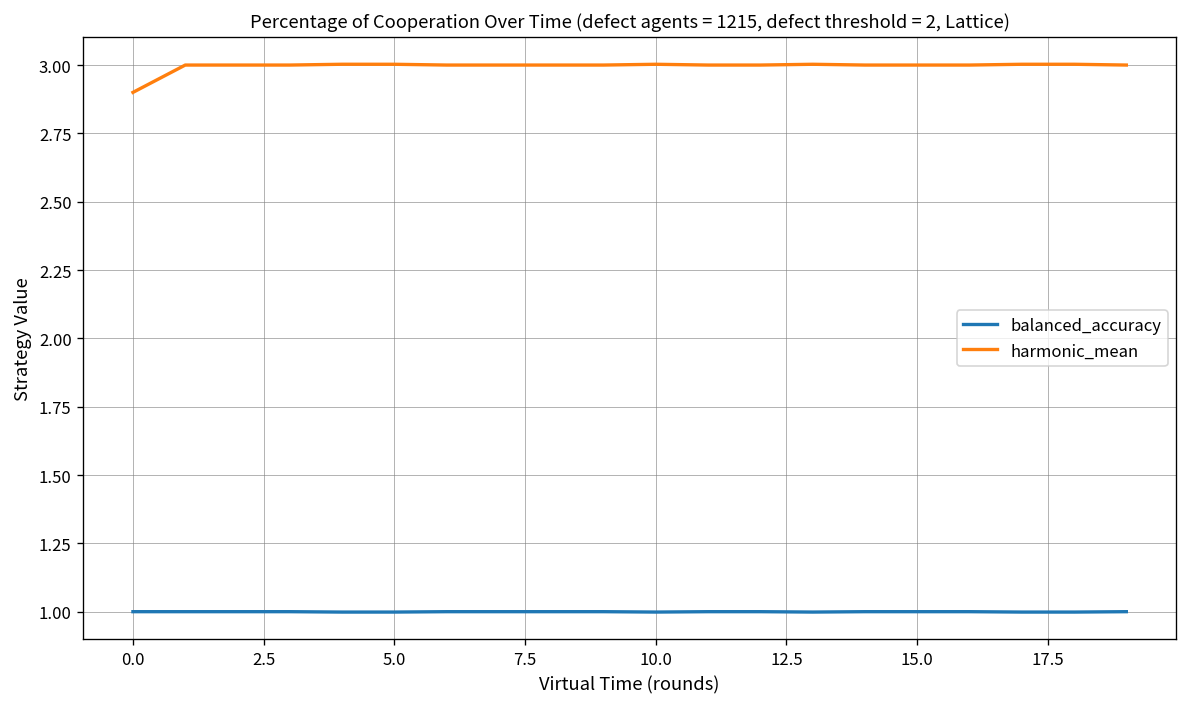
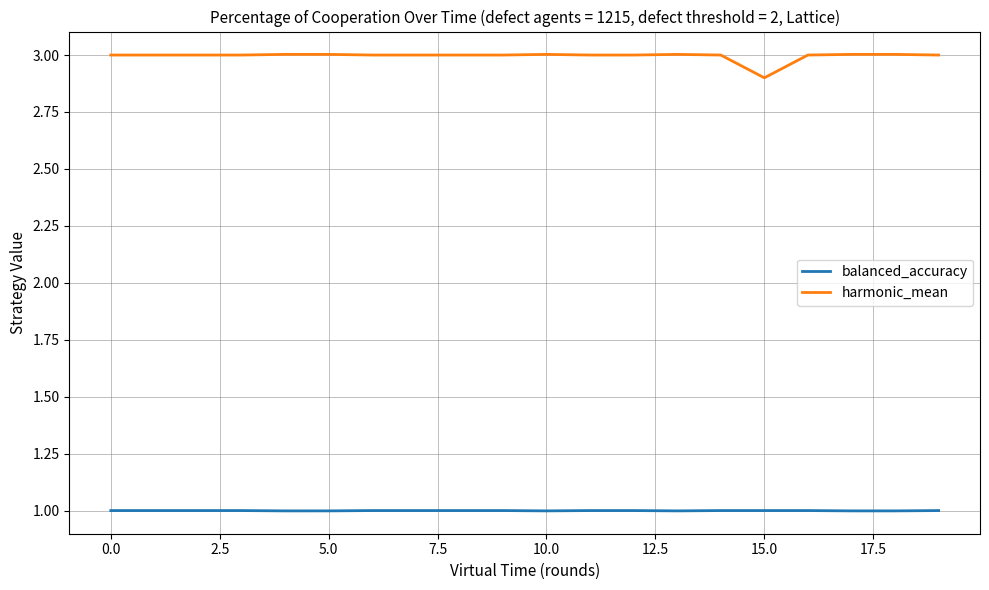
harmonic_mean, 0.0: 2.9 -> 3.0
harmonic_mean, 15.0: 3.0 -> 2.9
